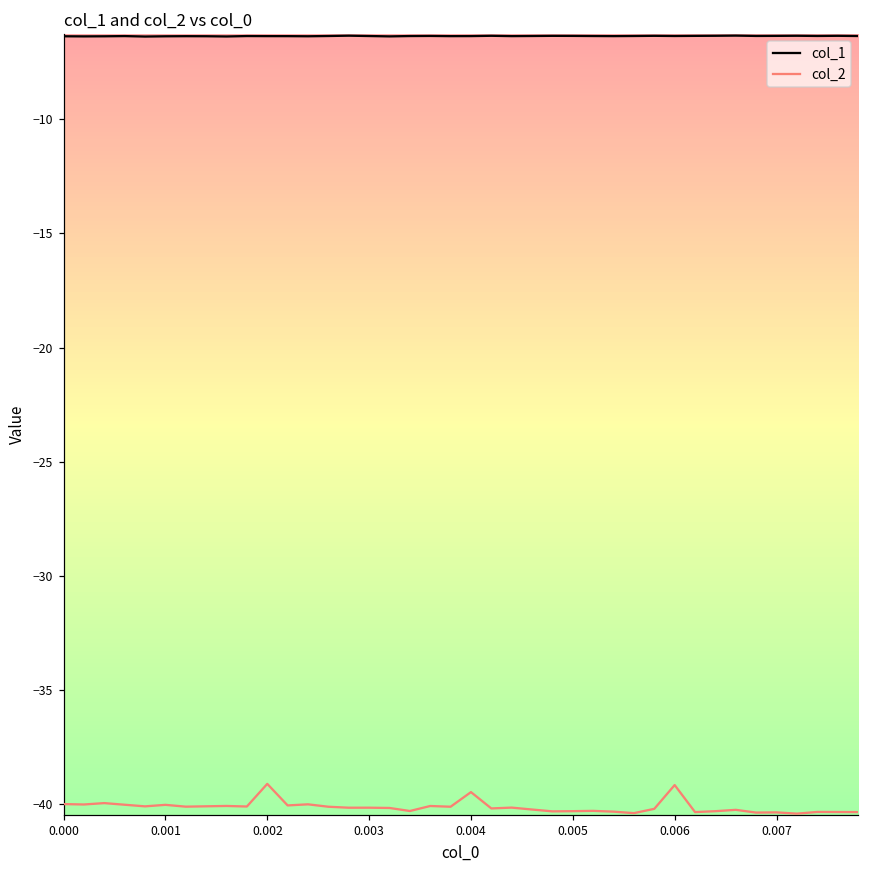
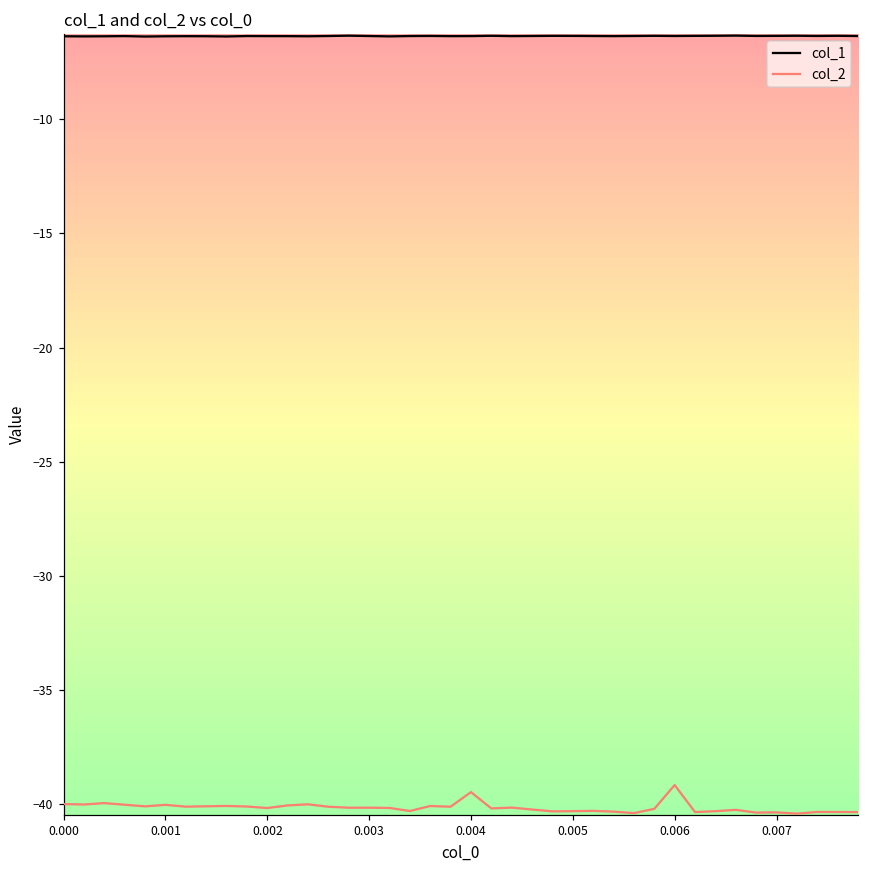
col_2, 0.002: -39.1 -> -40.2
